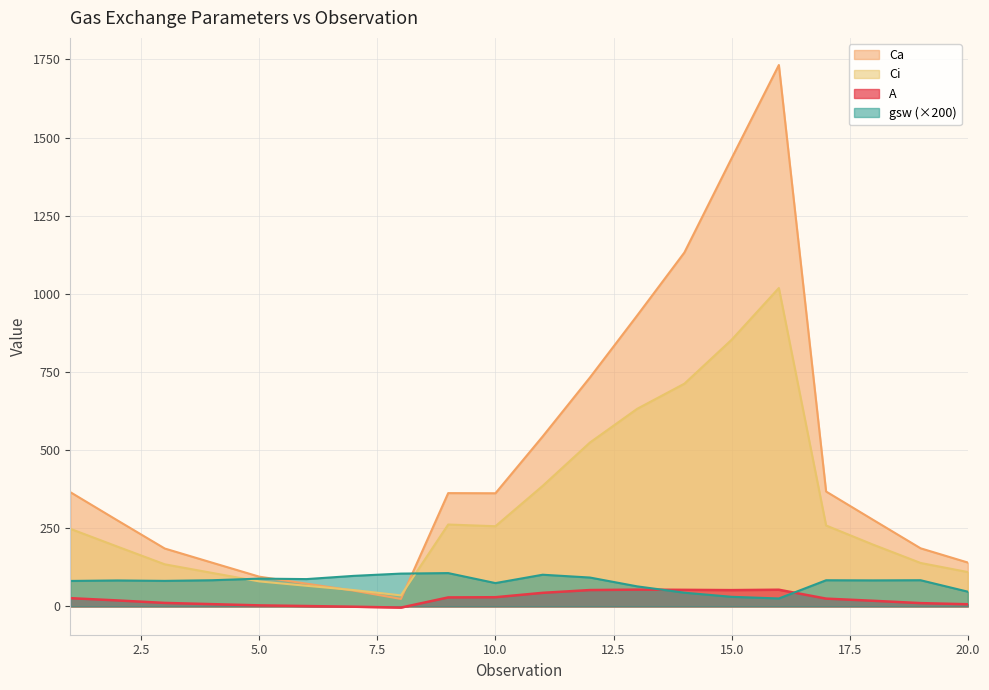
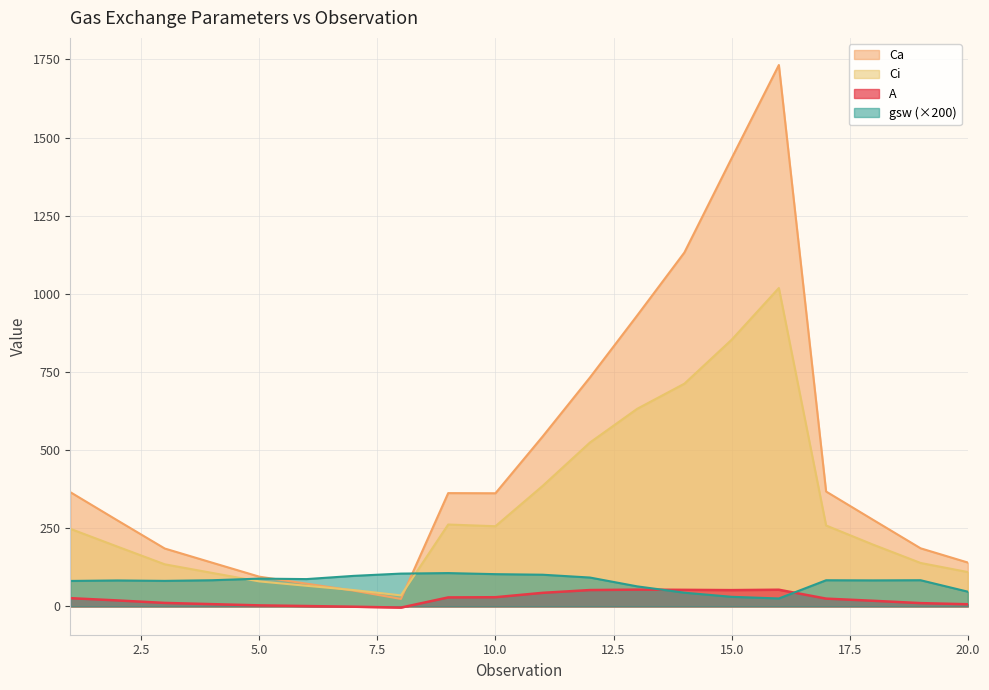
gsw (×200), 10.0: 70 -> 100
